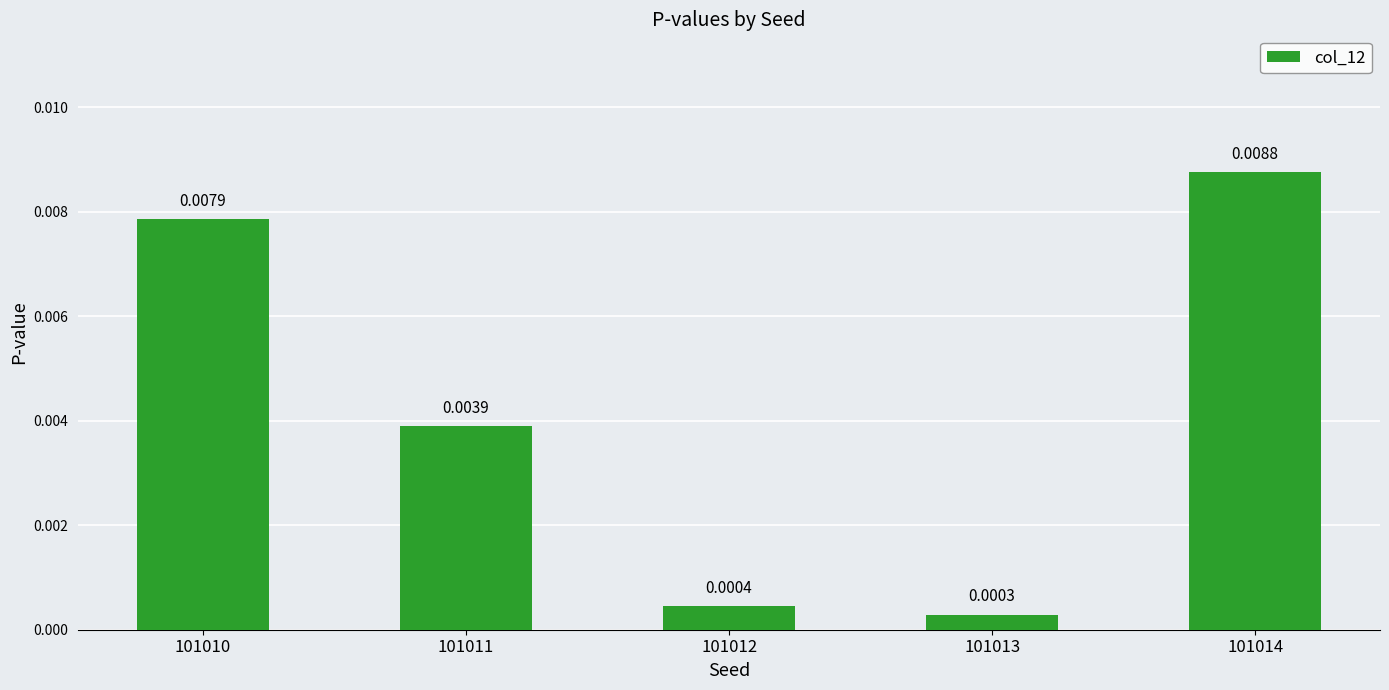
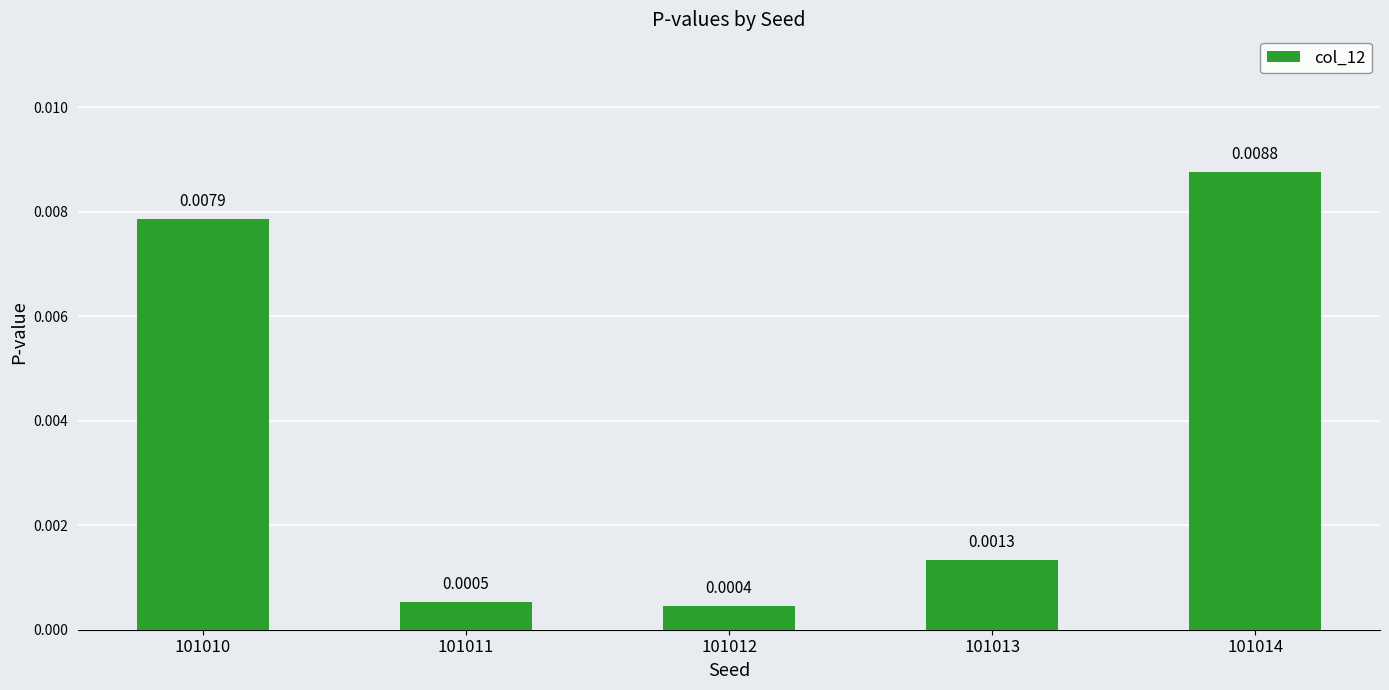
101011: 0.0039 -> 0.0005
101013: 0.0003 -> 0.0013
